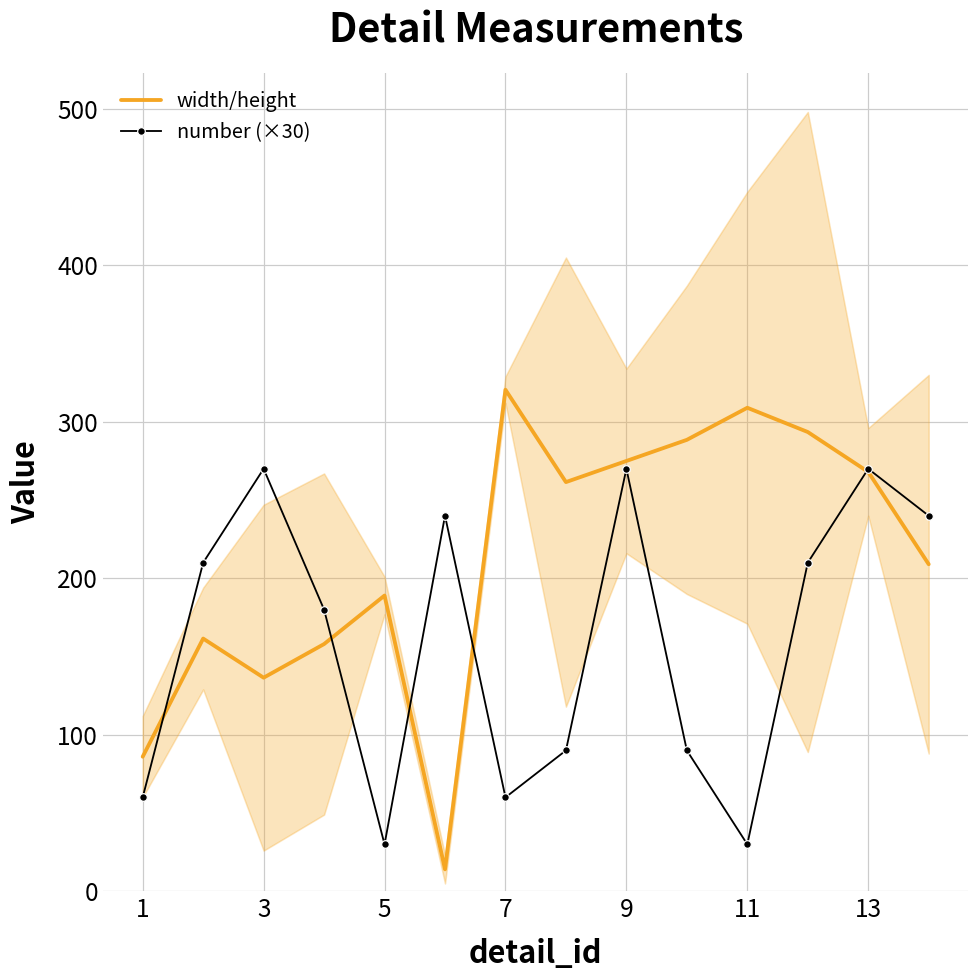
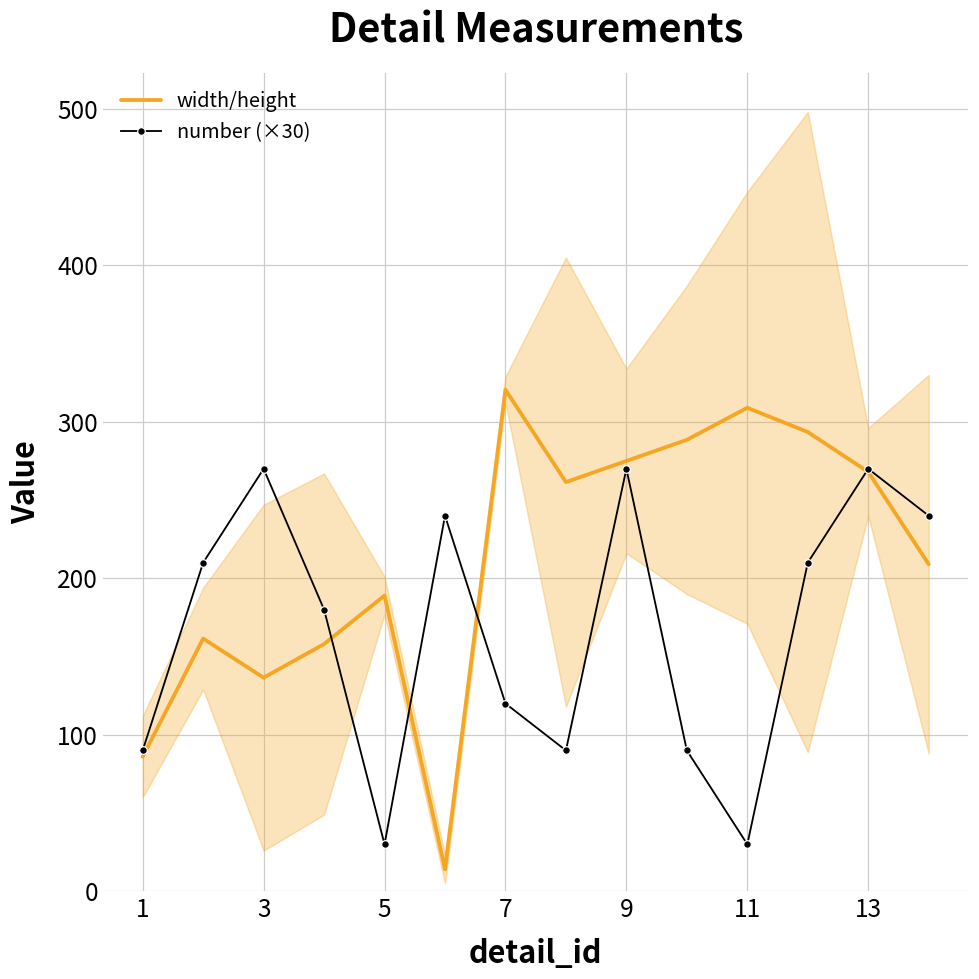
number (×30), 1: 60 -> 90
number (×30), 7: 60 -> 120
